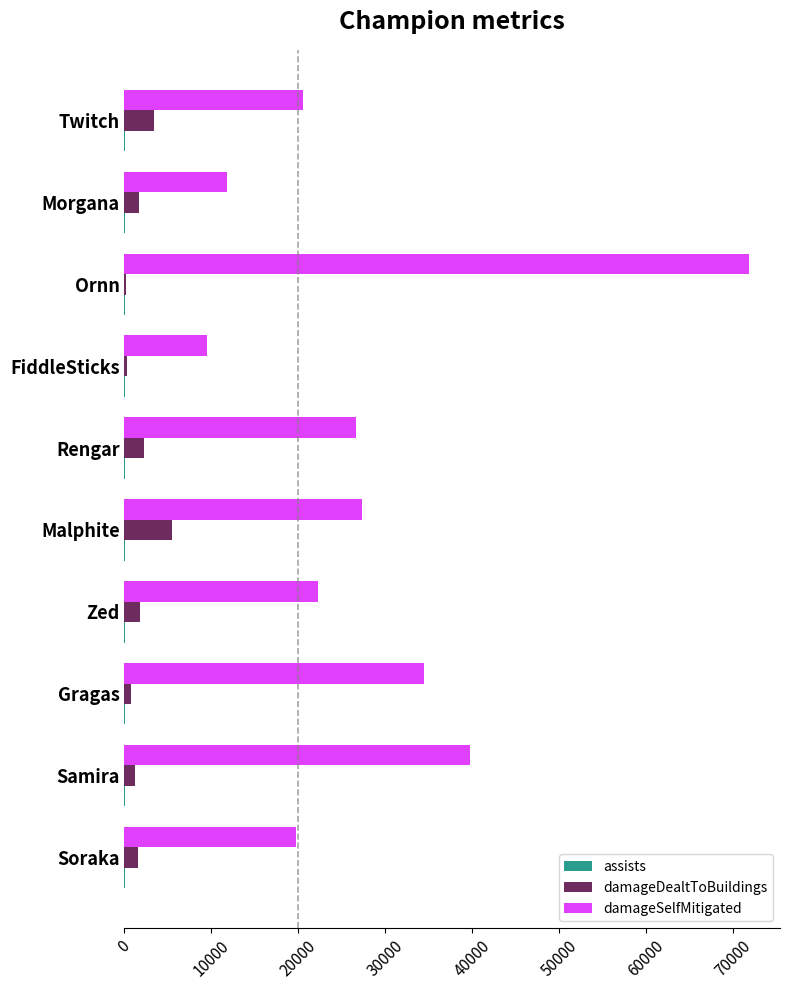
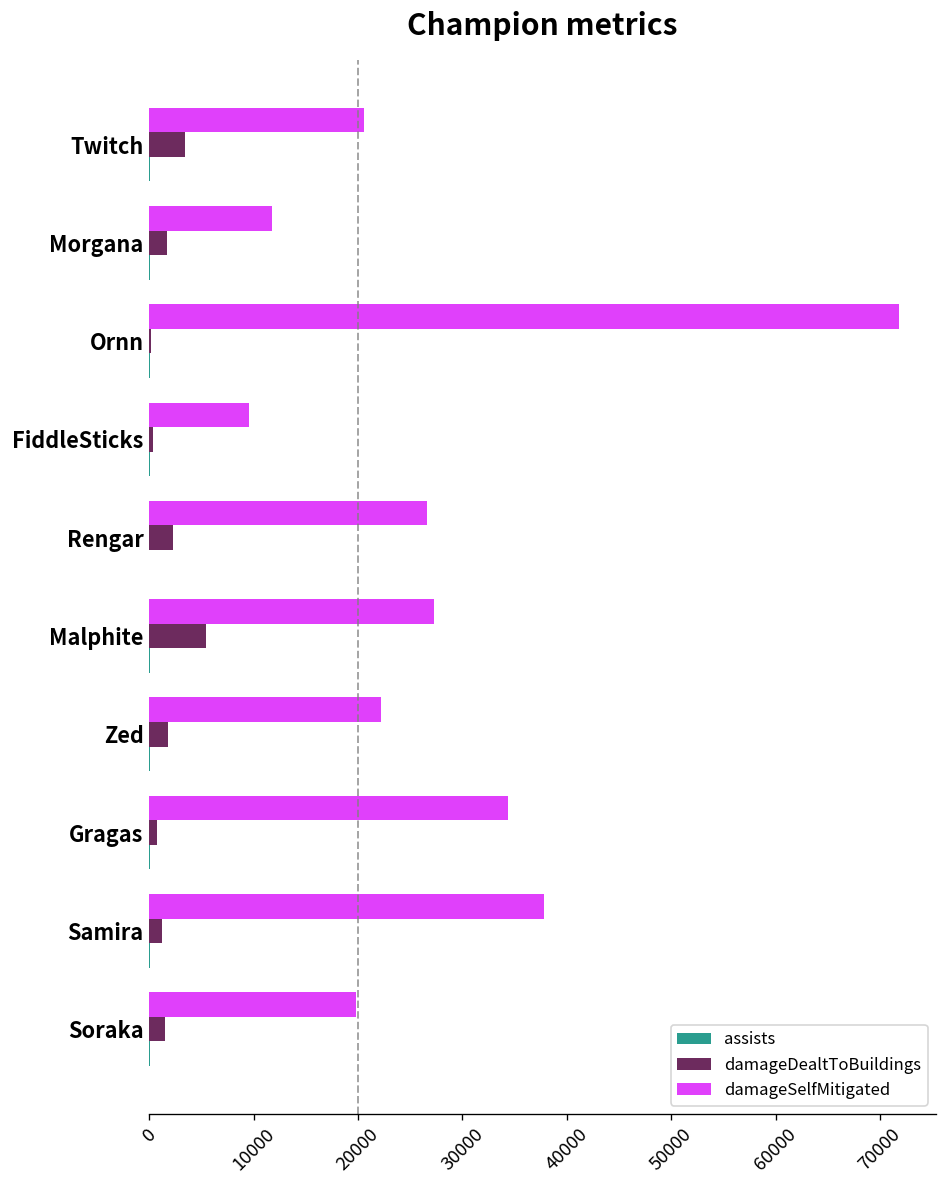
damageSelfMitigated, Samira: 40000 -> 38000
